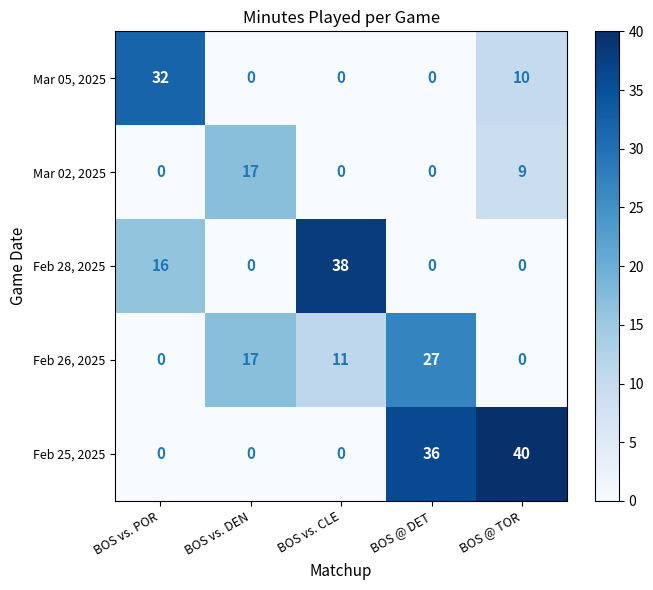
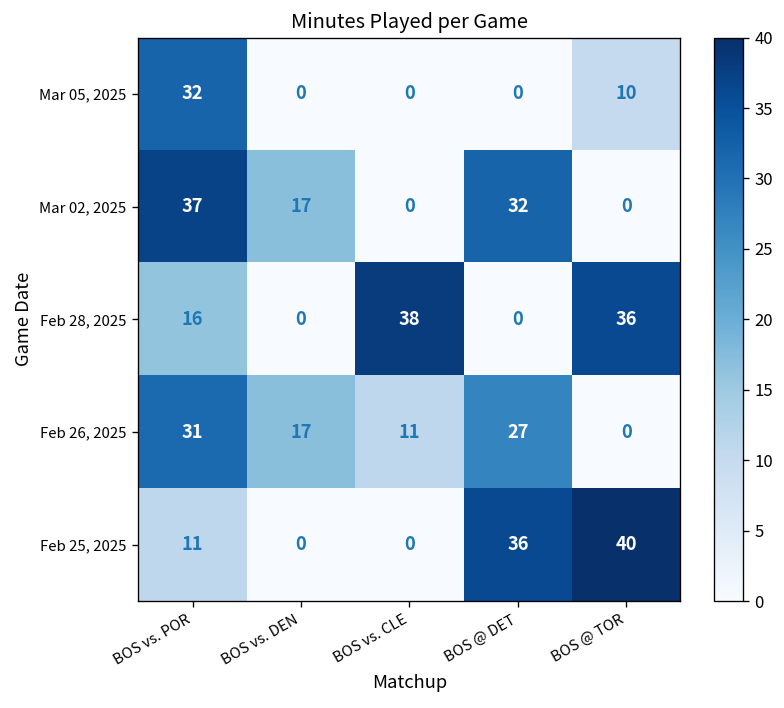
Mar 02, 2025, BOS vs. POR: 0 -> 37
Mar 02, 2025, BOS @ DET: 0 -> 32
Mar 02, 2025, BOS @ TOR: 9 -> 0
Feb 28, 2025, BOS @ TOR: 0 -> 36
Feb 26, 2025, BOS vs. POR: 0 -> 31
Feb 25, 2025, BOS vs. POR: 0 -> 11
